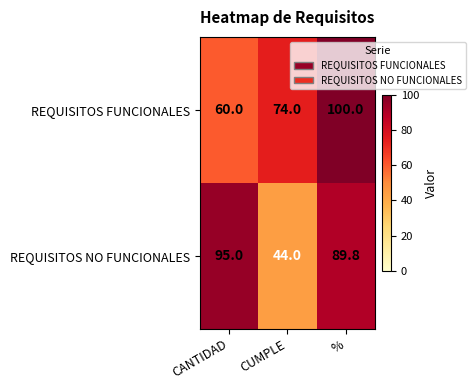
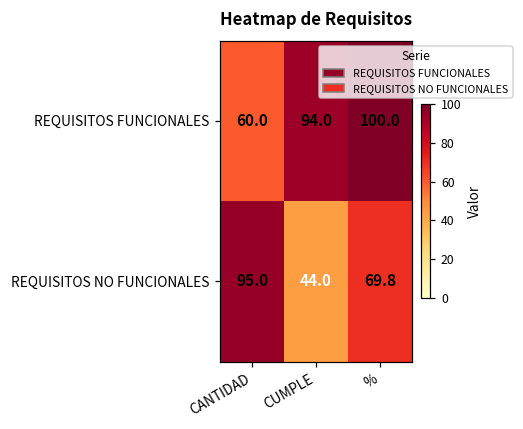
REQUISITOS FUNCIONALES, CUMPLE: 74.0 -> 94.0
REQUISITOS NO FUNCIONALES, %: 89.8 -> 69.8
